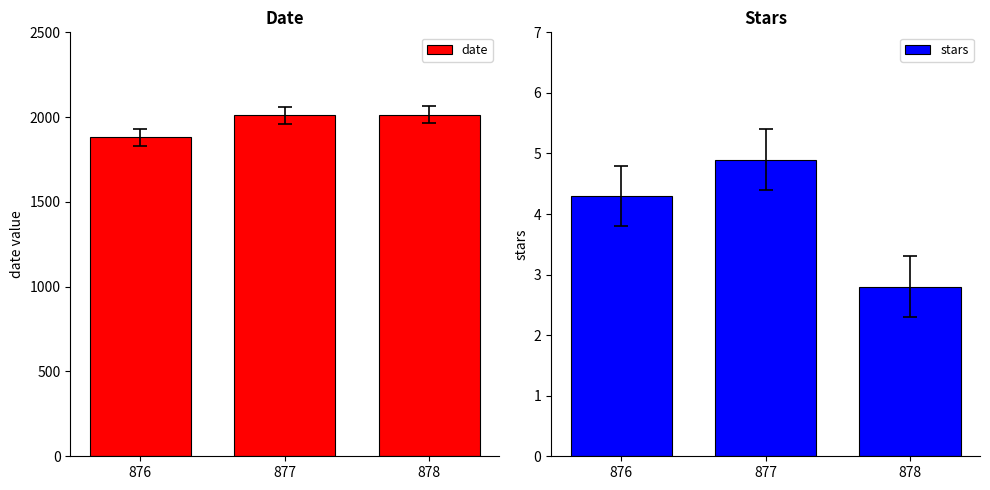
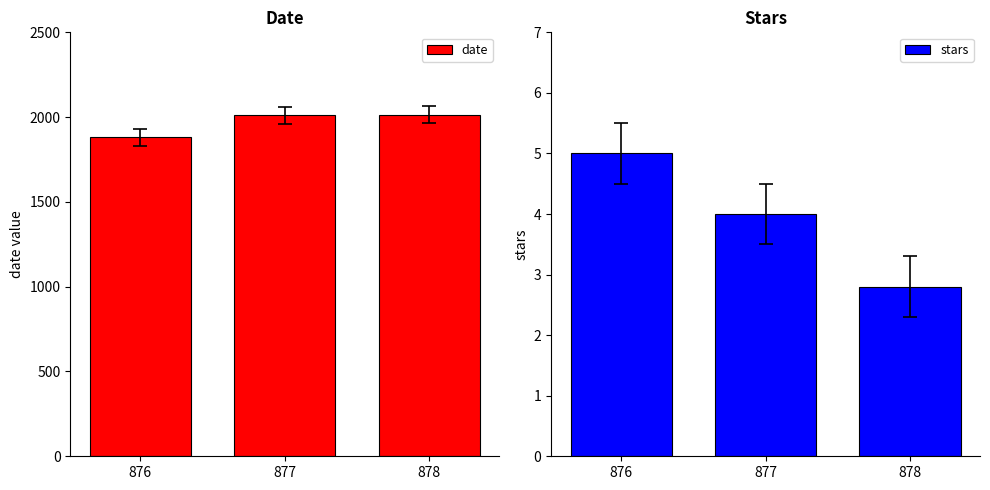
Stars, stars, 876: 4.3 -> 5.0
Stars, stars, 877: 4.9 -> 4.0
